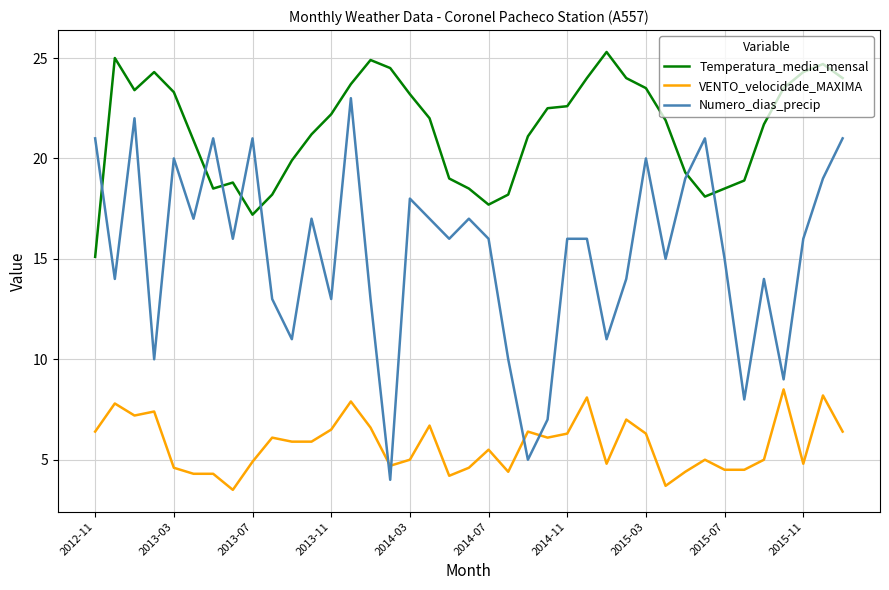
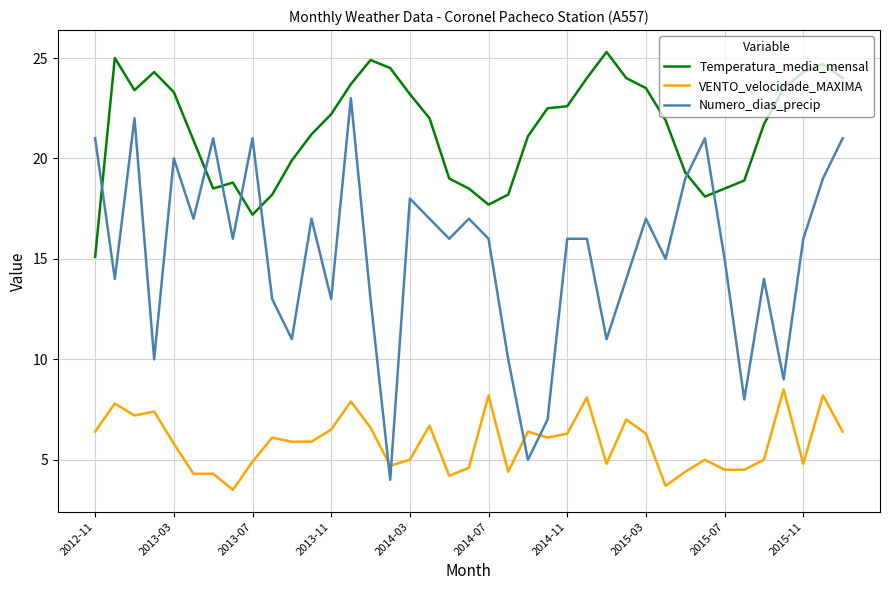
VENTO_velocidade_MAXIMA, 2013-03: 4.6 -> 5.8
VENTO_velocidade_MAXIMA, 2014-07: 5.5 -> 8.2
Numero_dias_precip, 2015-03: 20 -> 17
